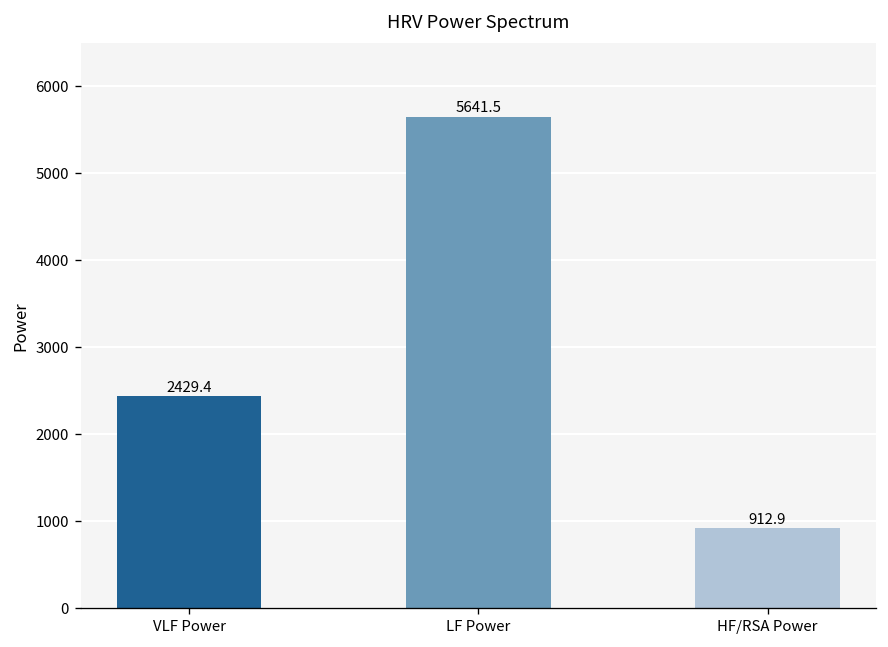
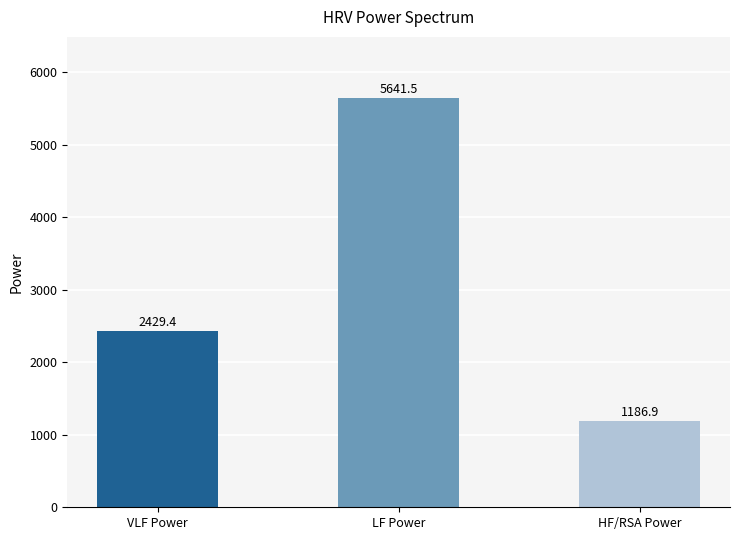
HF/RSA Power: 912.9 -> 1186.9
